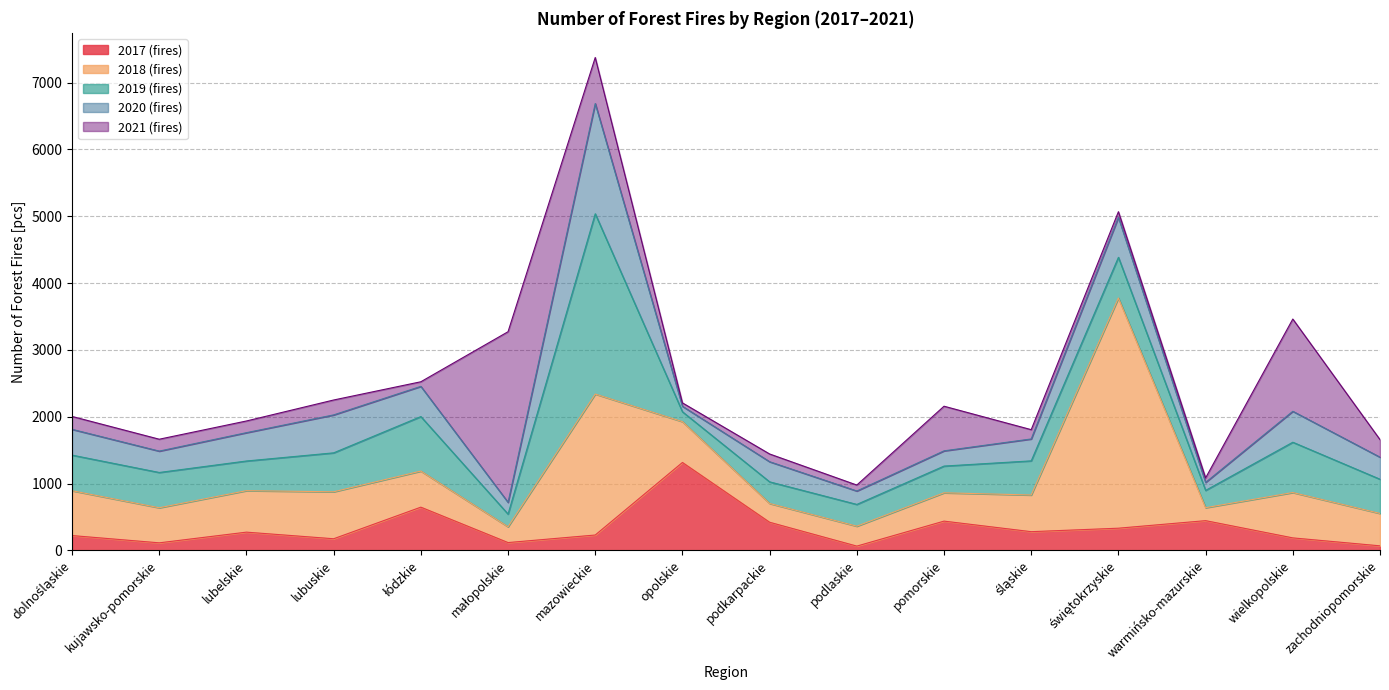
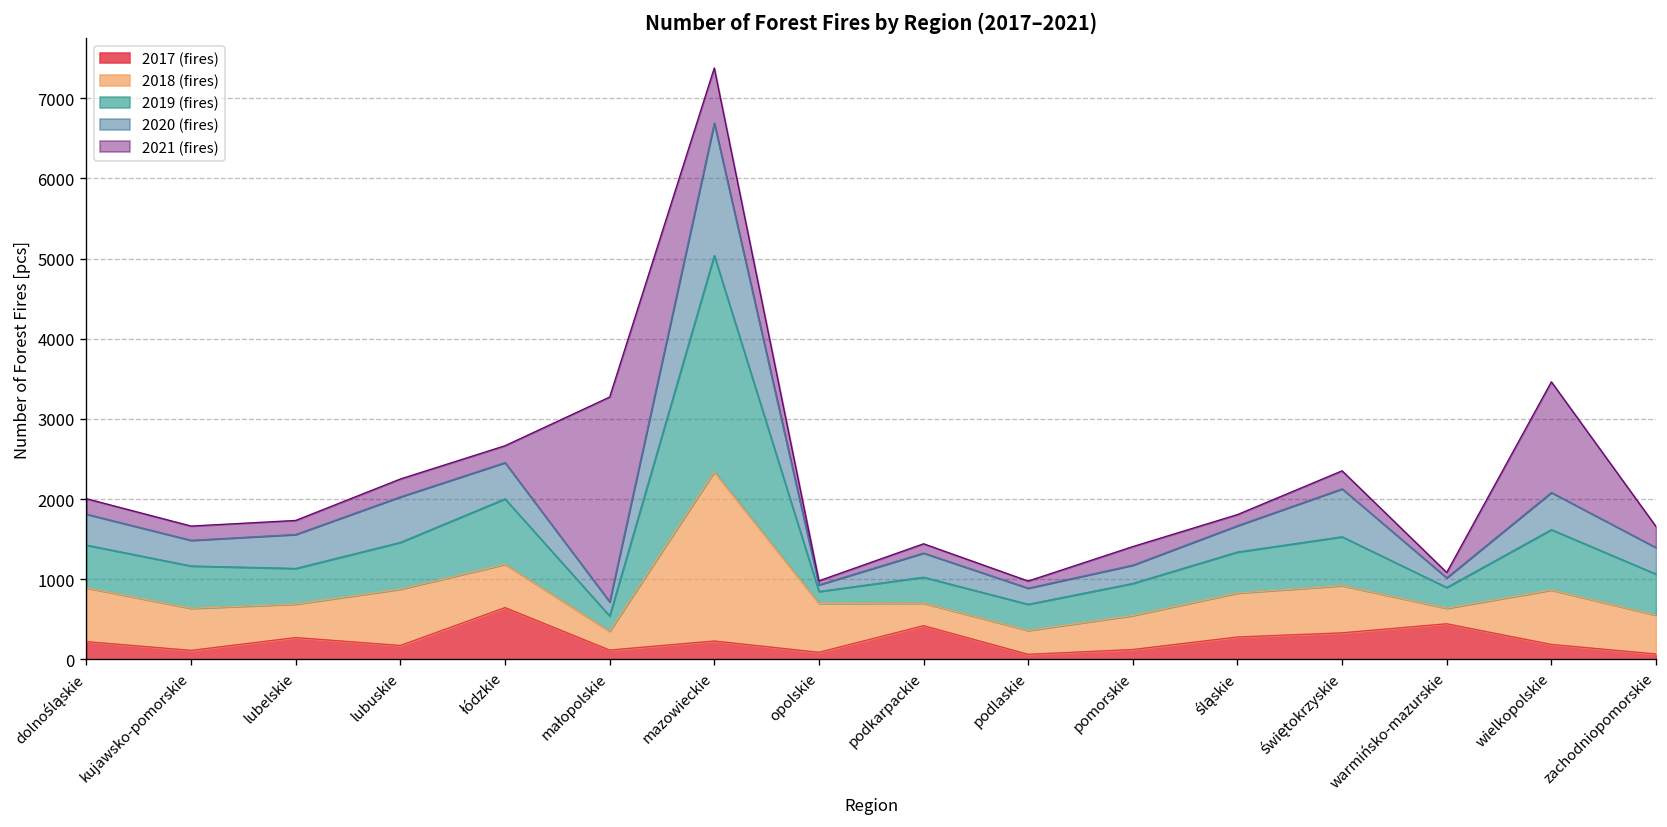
2018 (fires), lubelskie: 600 -> 400
2021 (fires), łódzkie: 100 -> 200
2017 (fires), opolskie: 1300 -> 100
2017 (fires), pomorskie: 400 -> 100
2021 (fires), pomorskie: 700 -> 200
2018 (fires), świętokrzyskie: 3400 -> 600
2021 (fires), świętokrzyskie: 100 -> 200
